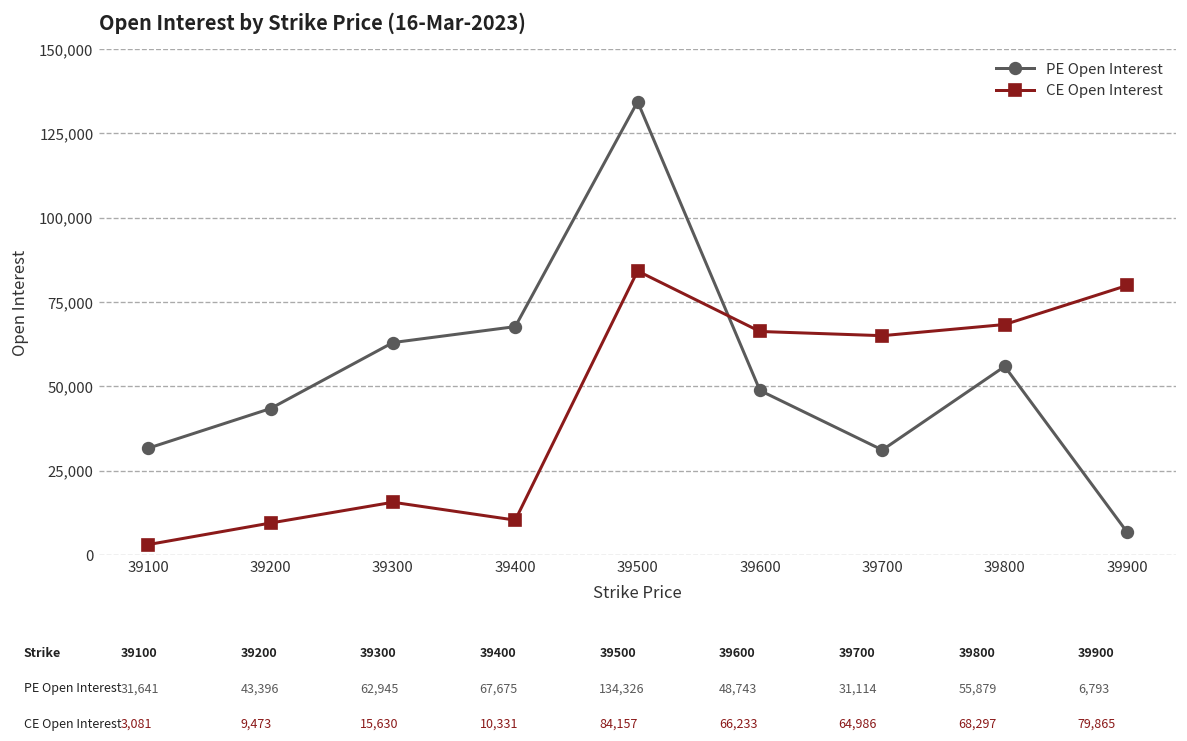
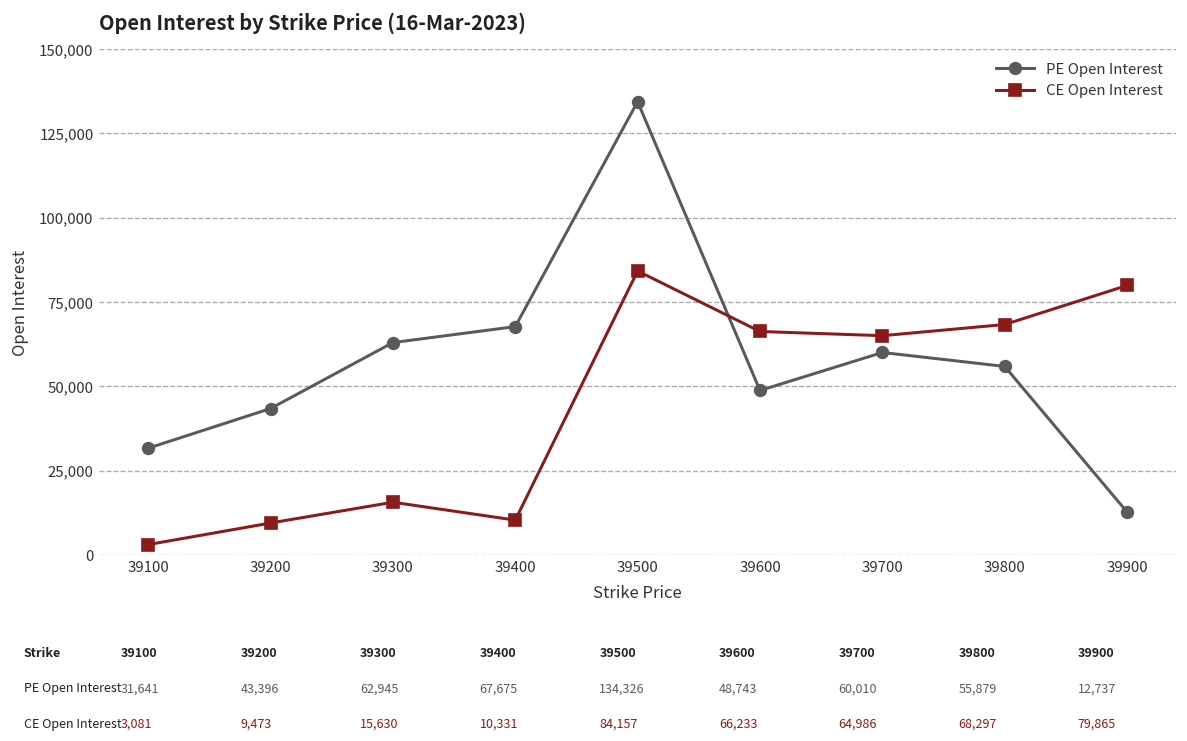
PE Open Interest, 39700: 31,114 -> 60,010
PE Open Interest, 39900: 6,793 -> 12,737
